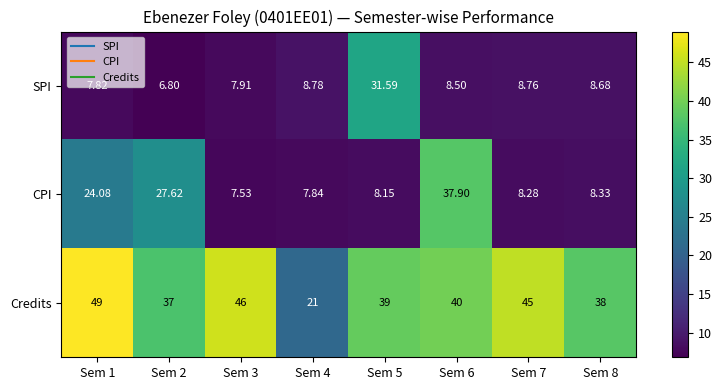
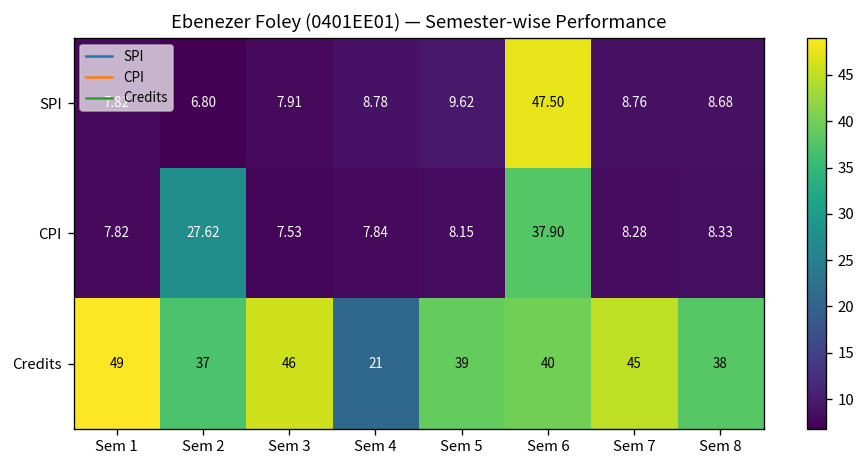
SPI, Sem 5: 31.59 -> 9.62
SPI, Sem 6: 8.50 -> 47.50
CPI, Sem 1: 24.08 -> 7.82
